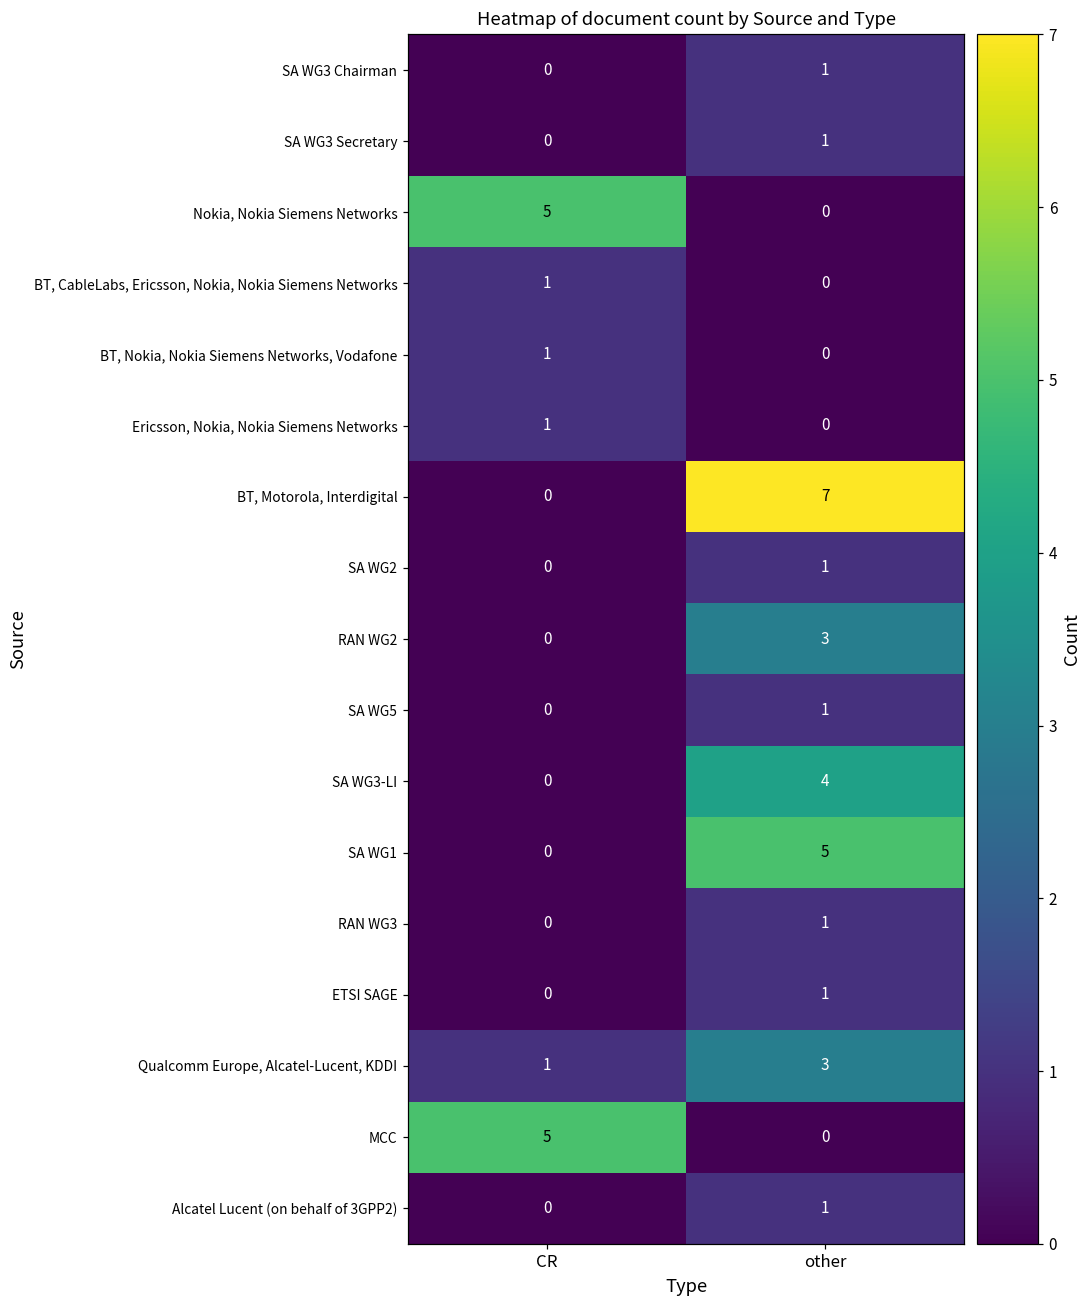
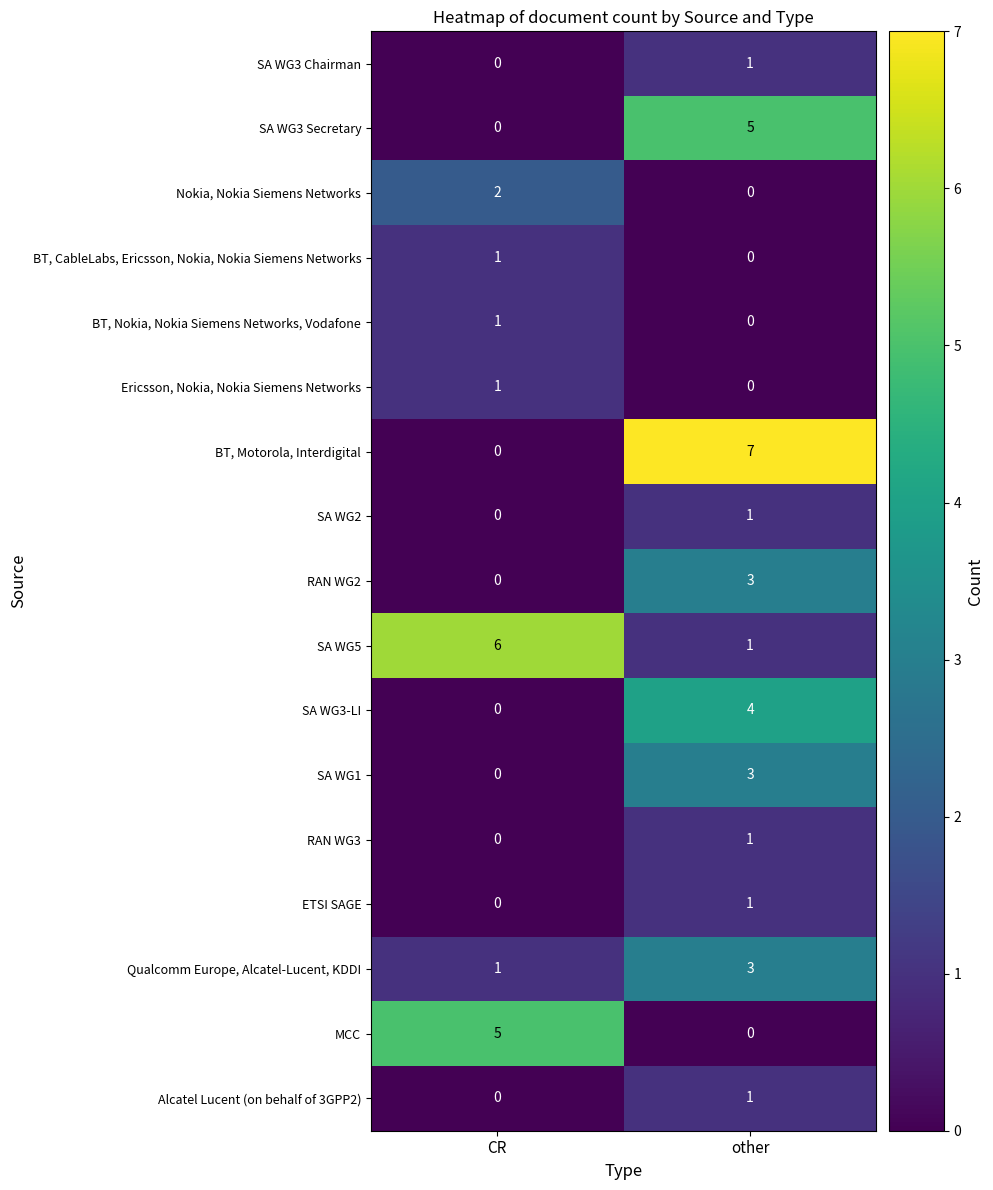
SA WG3 Secretary, other: 1 -> 5
Nokia, Nokia Siemens Networks, CR: 5 -> 2
SA WG5, CR: 0 -> 6
SA WG1, other: 5 -> 3
